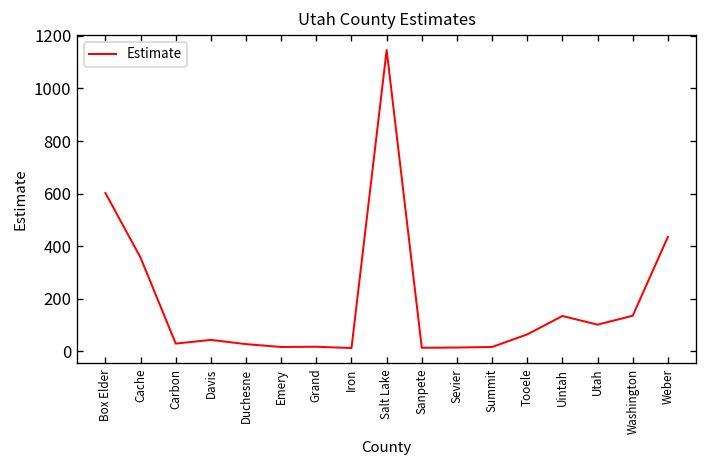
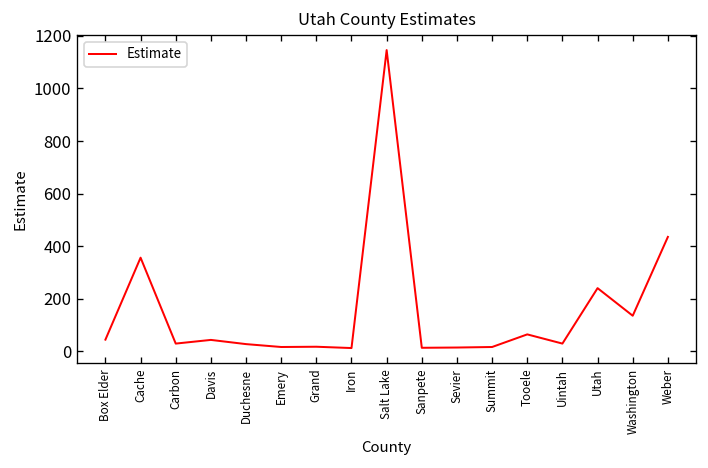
Box Elder: 600 -> 40
Uintah: 130 -> 30
Utah: 100 -> 240
